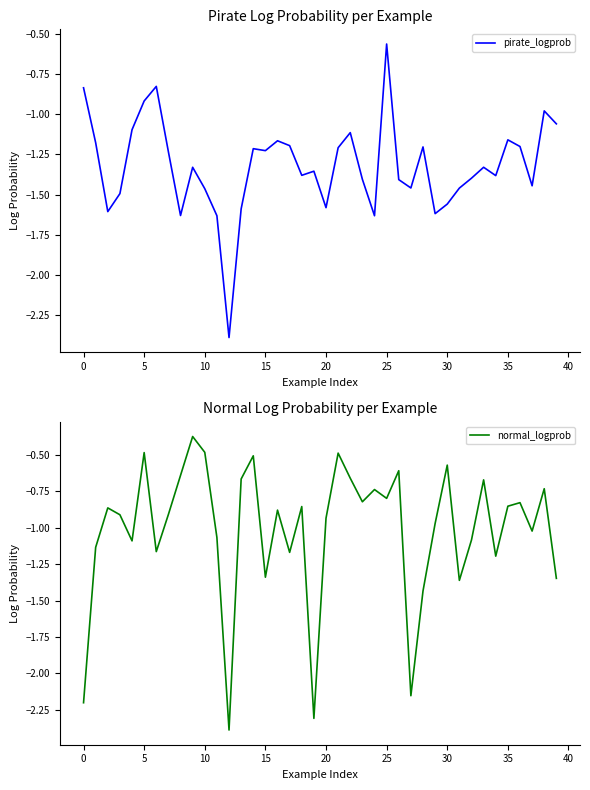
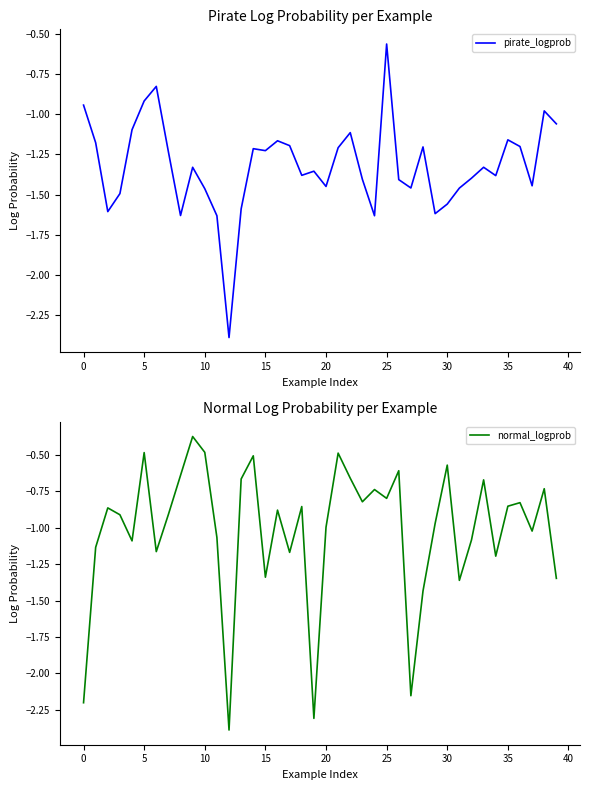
Pirate Log Probability per Example, 0: -0.84 -> -0.94
Pirate Log Probability per Example, 20: -1.58 -> -1.45
Normal Log Probability per Example, 20: -0.93 -> -1.00
